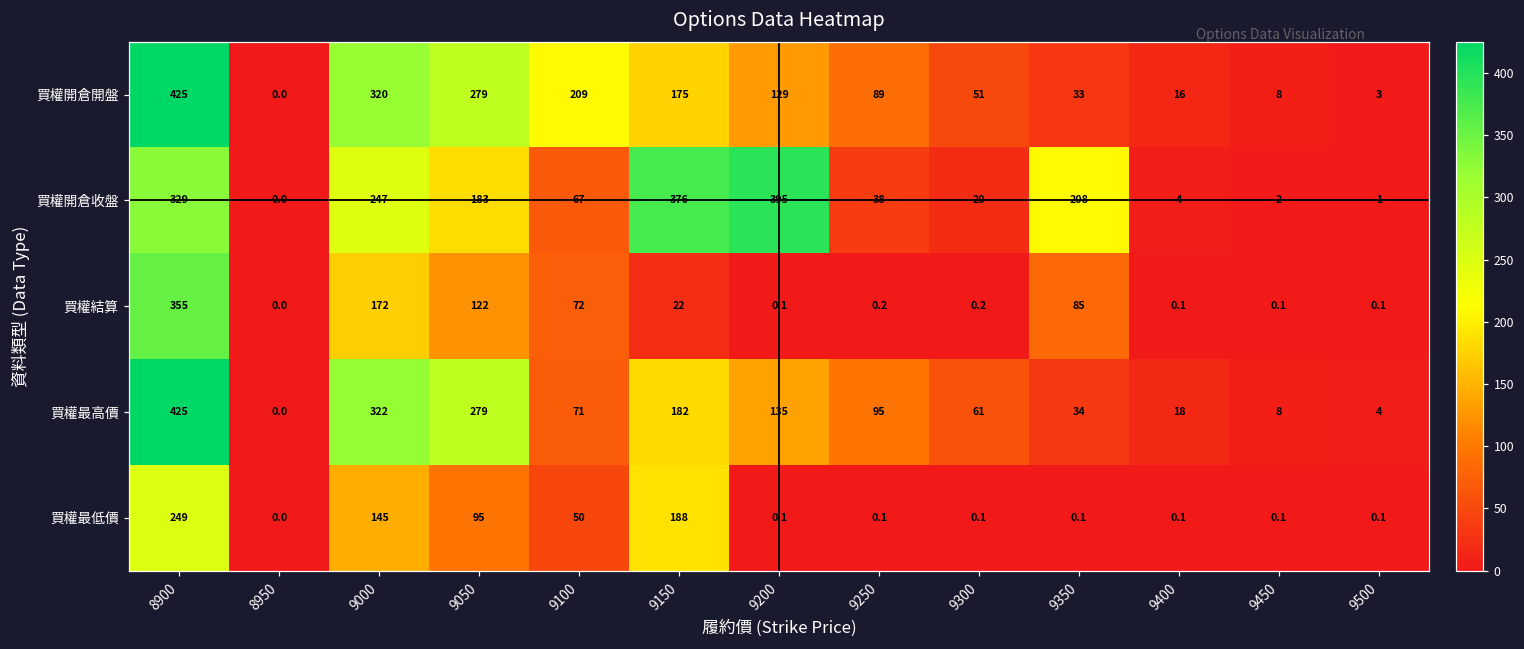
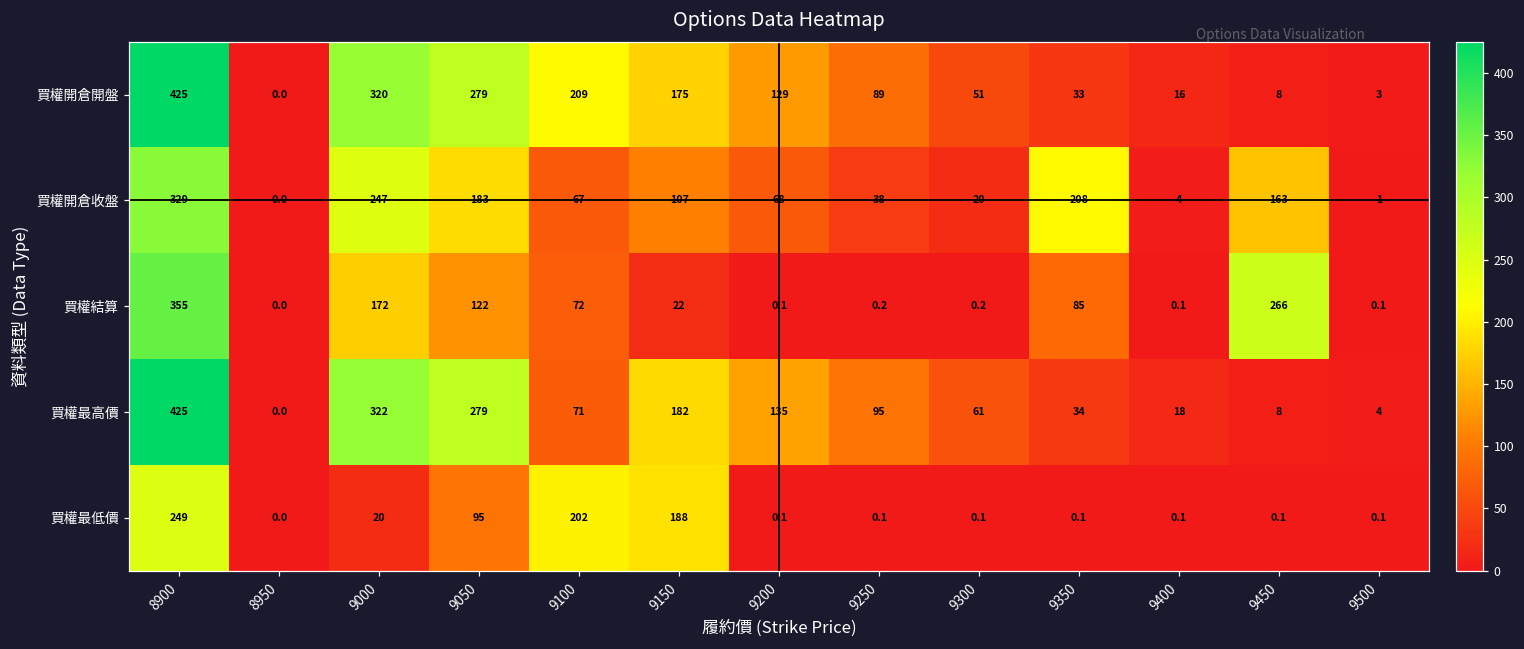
買權開倉收盤, 9150: 376 -> 107
買權開倉收盤, 9200: 395 -> 68
買權開倉收盤, 9450: 2 -> 163
買權結算, 9450: 0.1 -> 266
買權最低價, 9000: 145 -> 20
買權最低價, 9100: 50 -> 202
